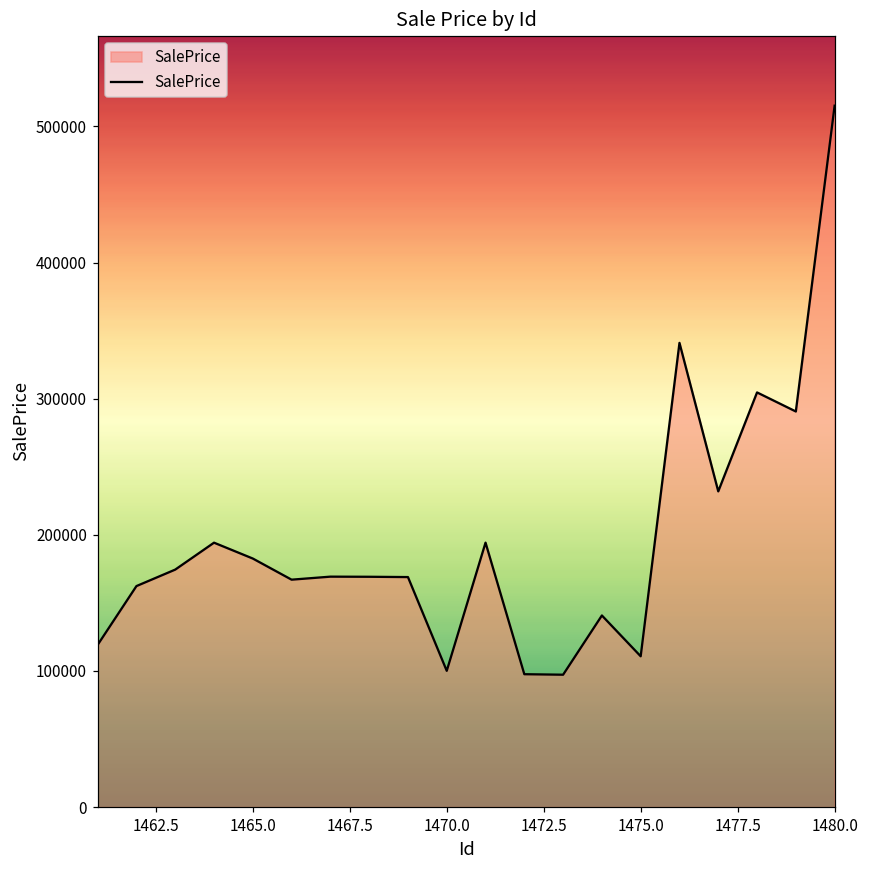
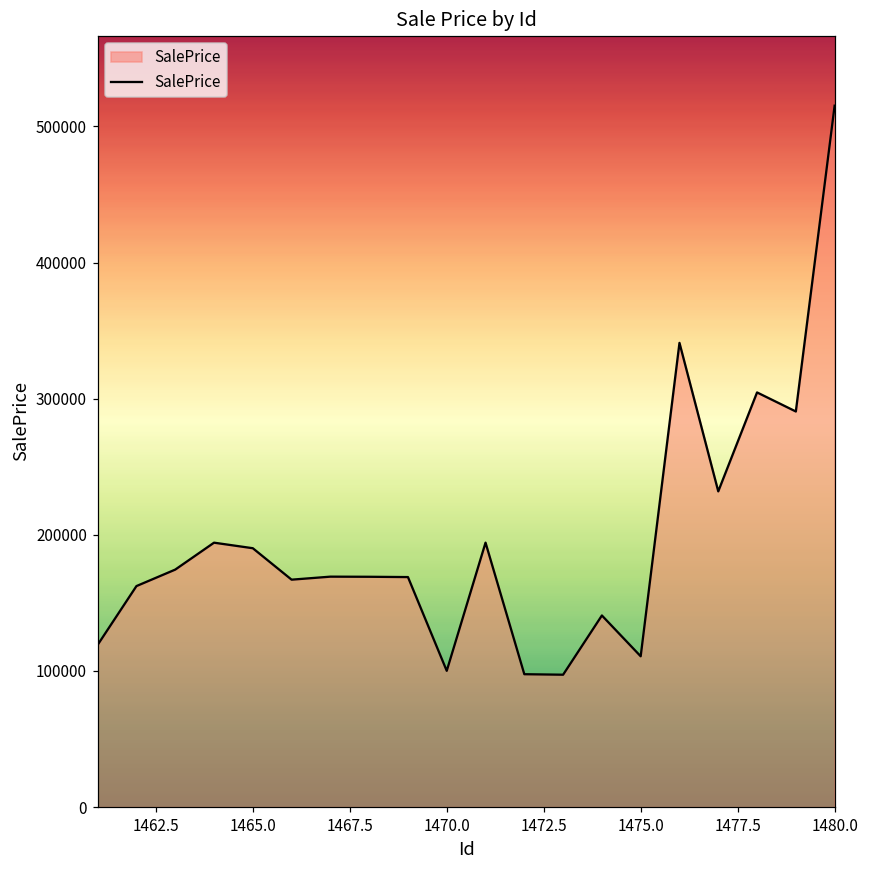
1465.0: 183000 -> 190000
